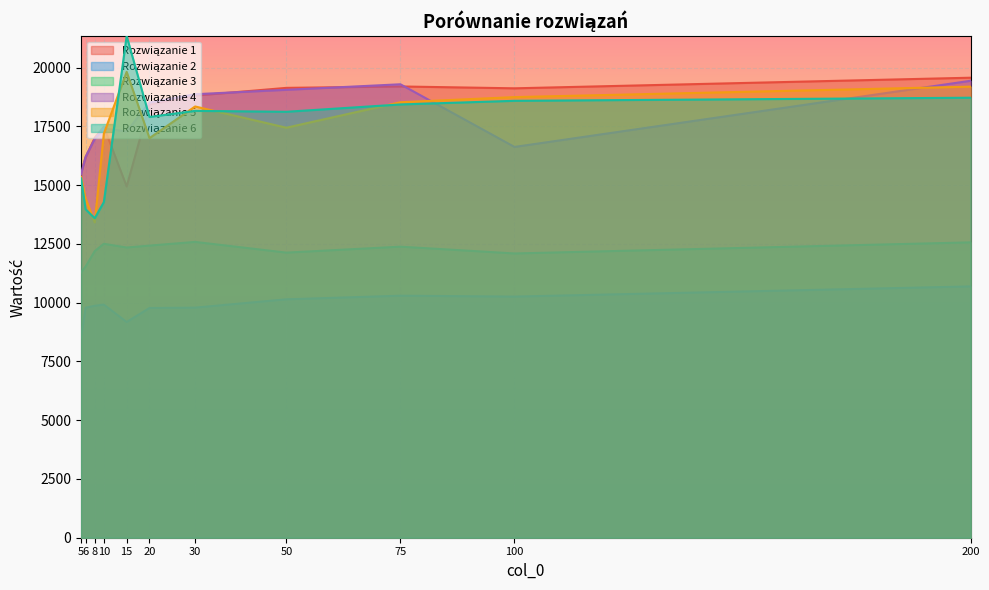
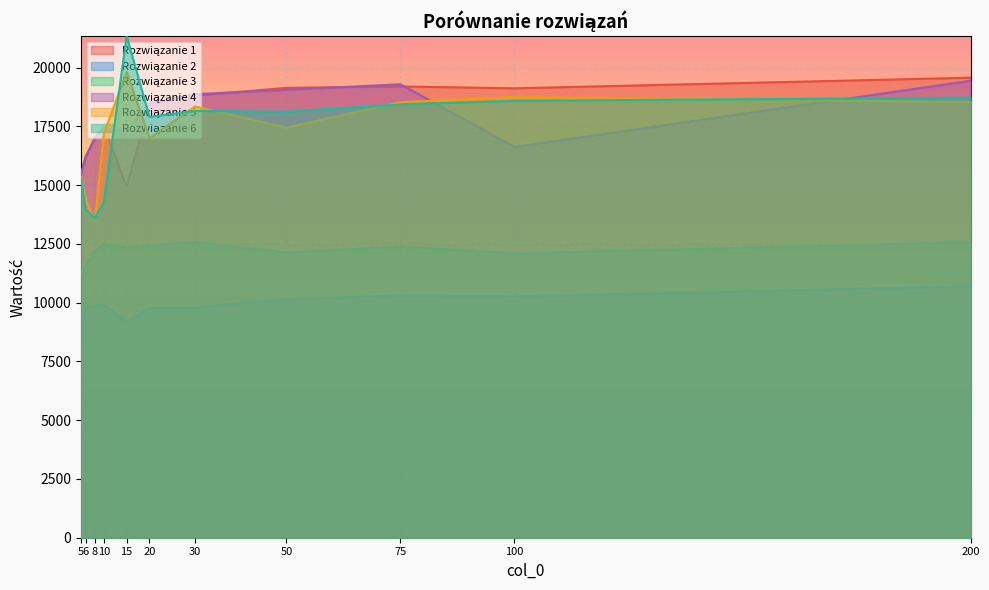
Rozwiązanie 5, 200: 19200 -> 18500
